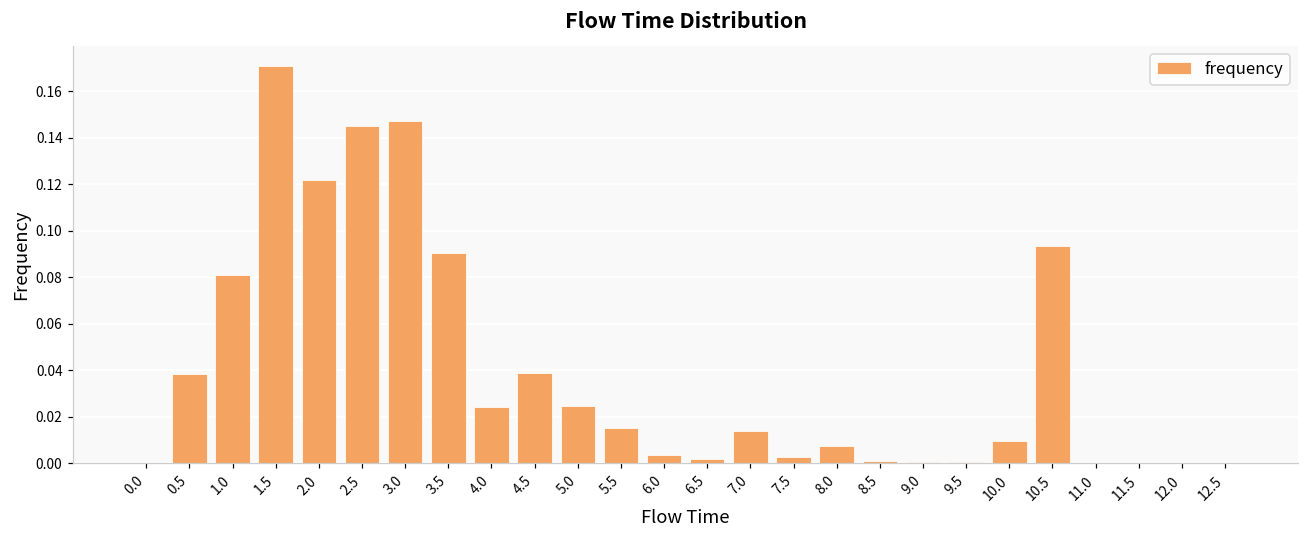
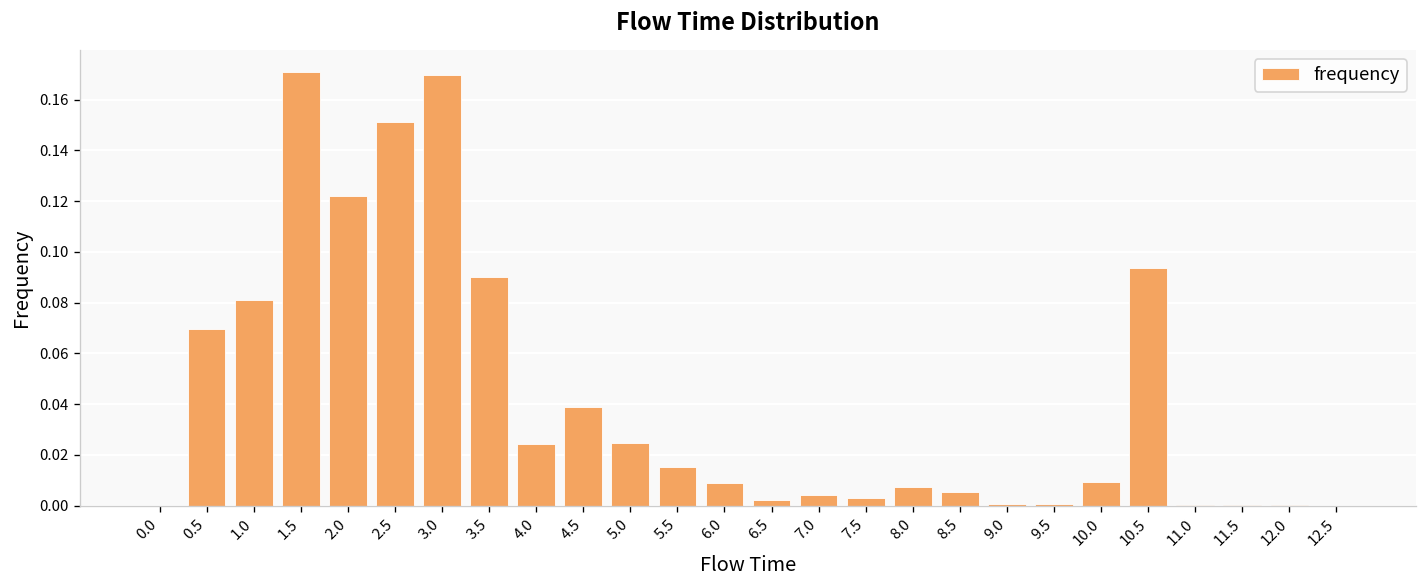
0.5: 0.038 -> 0.070
2.5: 0.145 -> 0.151
3.0: 0.147 -> 0.170
6.0: 0.004 -> 0.009
7.0: 0.014 -> 0.004
8.5: 0.001 -> 0.005
